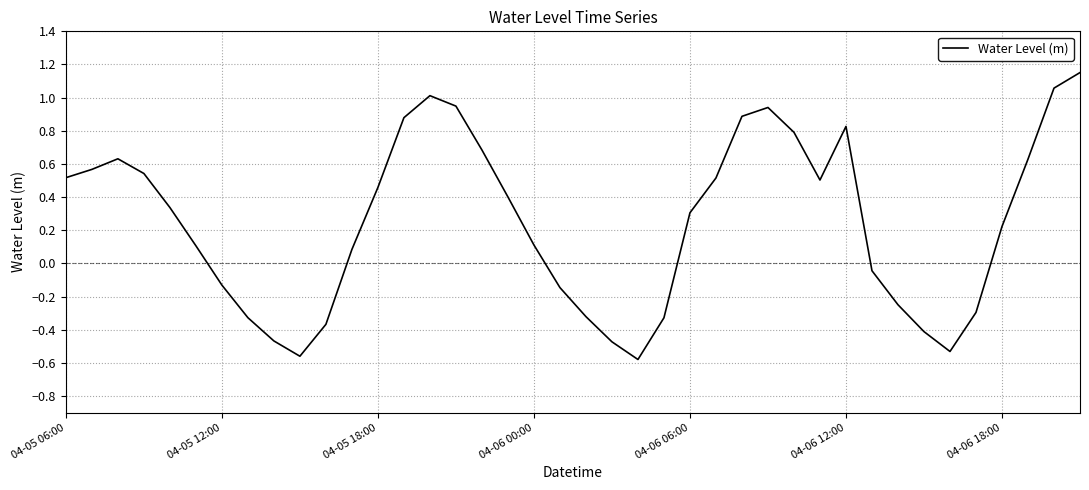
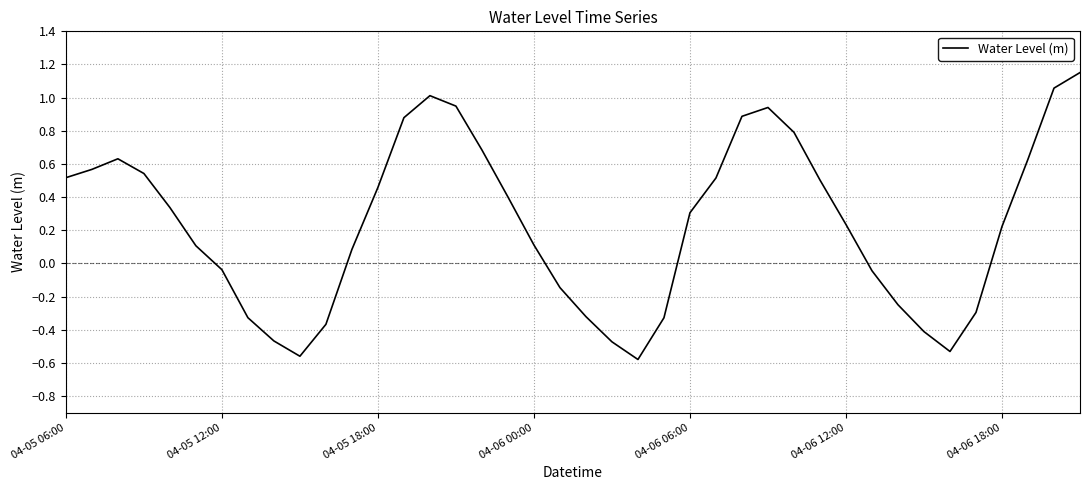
04-05 12:00: -0.13 -> -0.04
04-06 12:00: 0.83 -> 0.23
